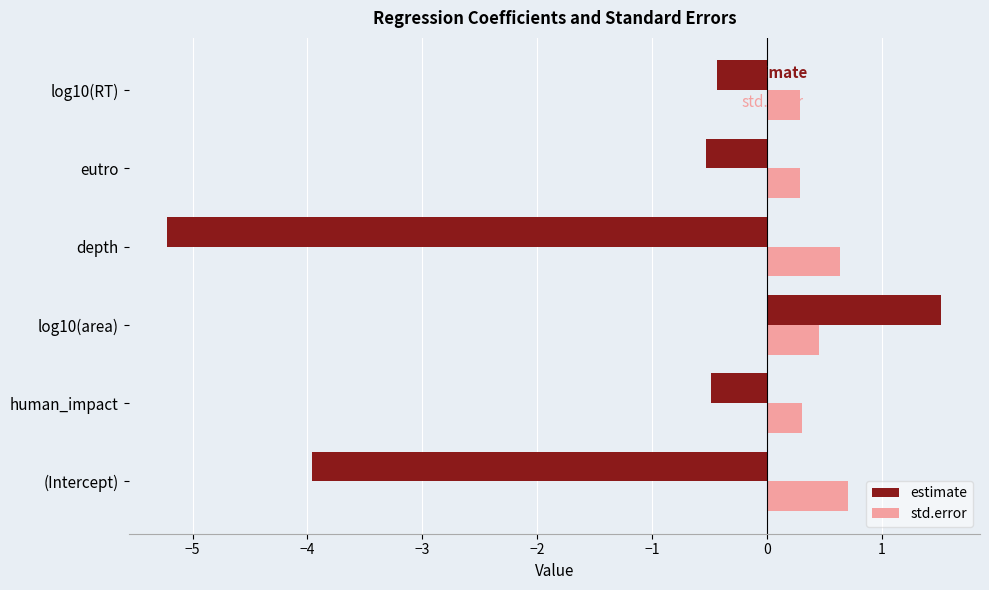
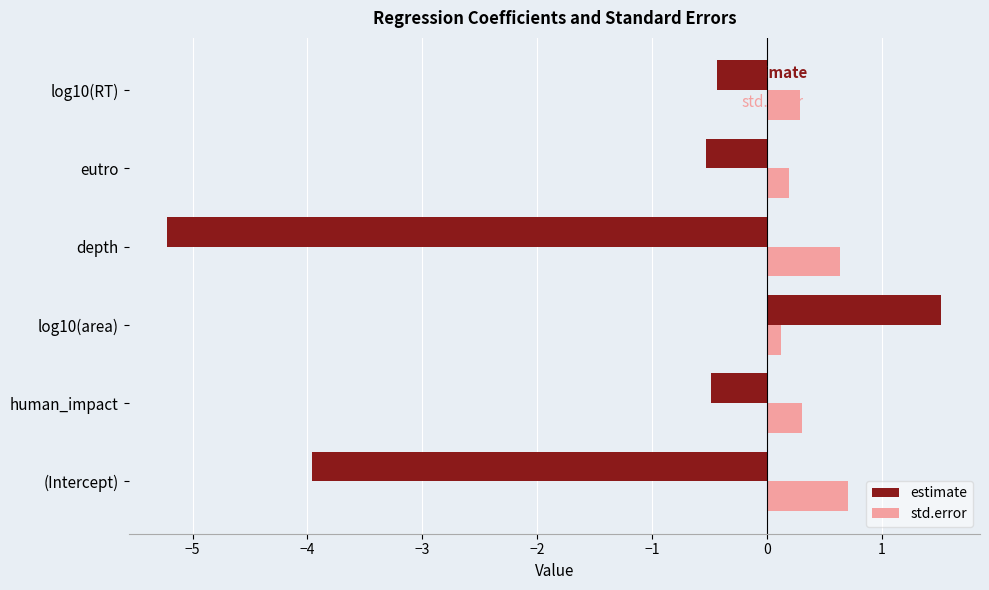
std.error, eutro: 0.28 -> 0.19
std.error, log10(area): 0.45 -> 0.12
